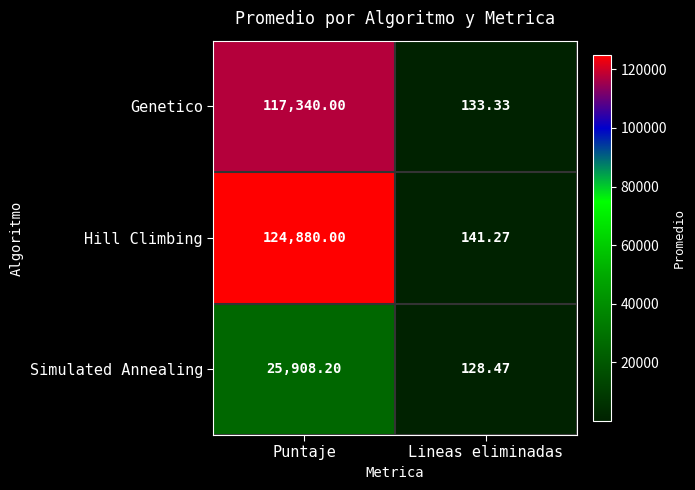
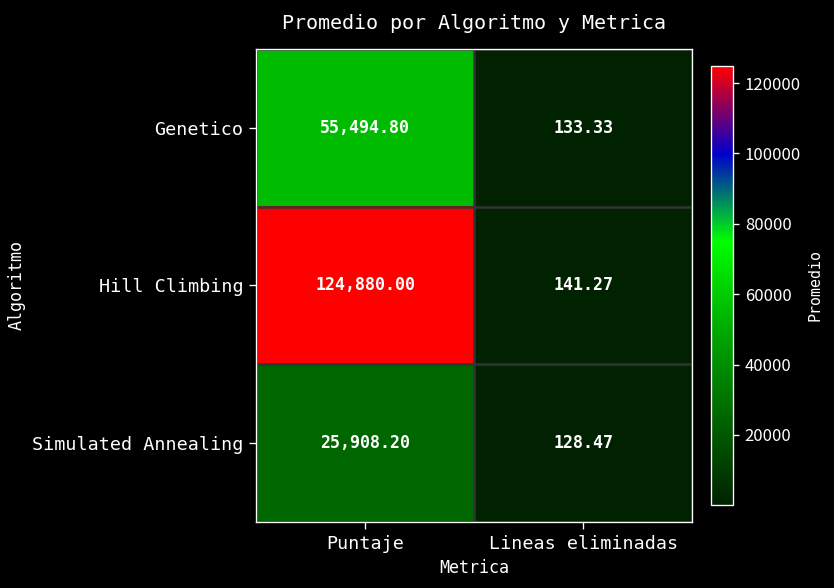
Genetico, Puntaje: 117,340.00 -> 55,494.80
